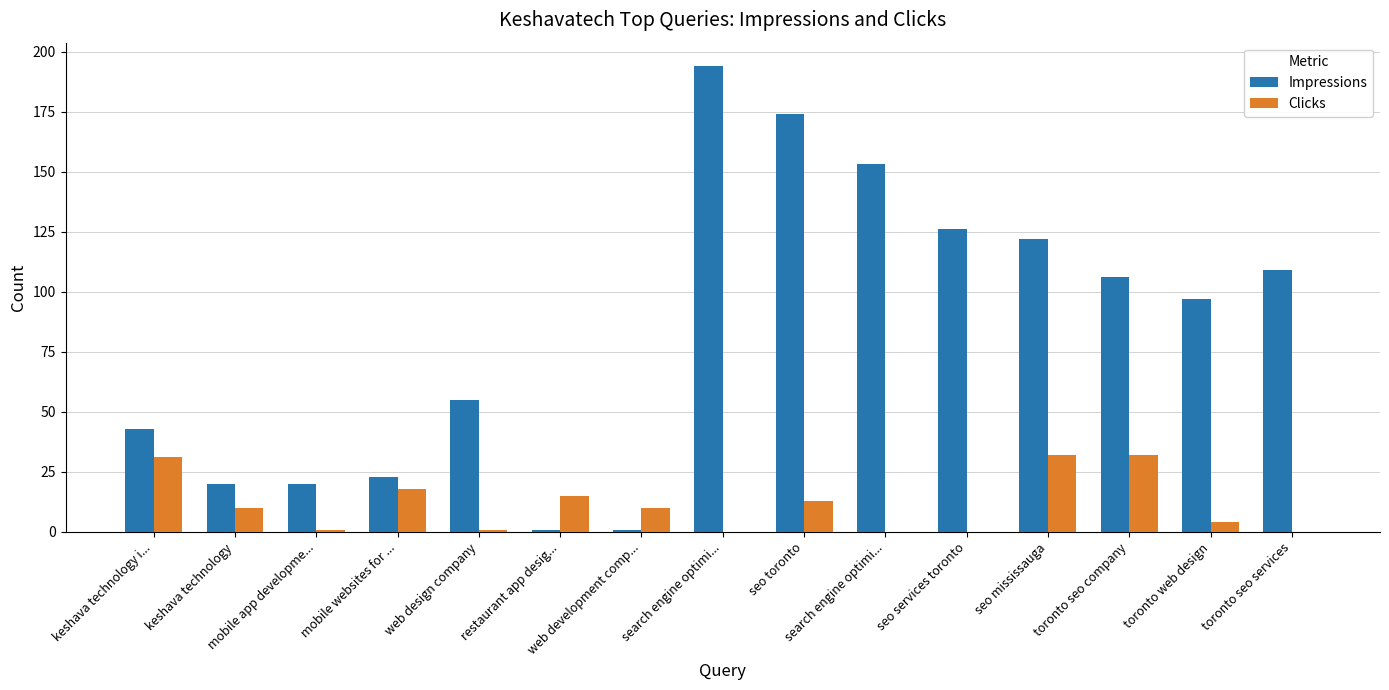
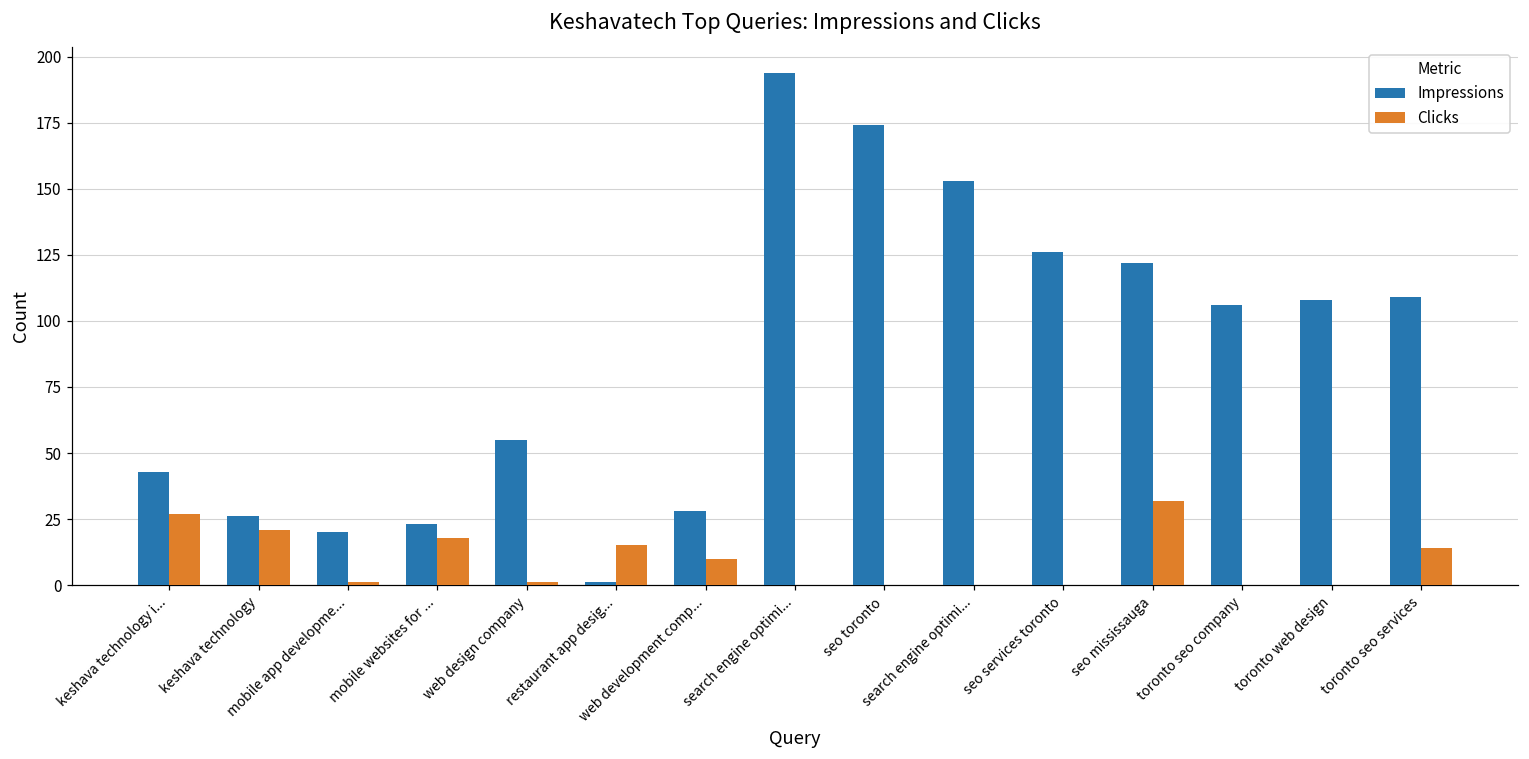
Clicks, keshava technology i...: 31 -> 27
Impressions, keshava technology: 20 -> 26
Clicks, keshava technology: 10 -> 21
Impressions, web development comp...: 1 -> 28
Clicks, seo toronto: 13 -> 0
Clicks, toronto seo company: 32 -> 0
Impressions, toronto web design: 97 -> 108
Clicks, toronto web design: 4 -> 0
Clicks, toronto seo services: 0 -> 14
